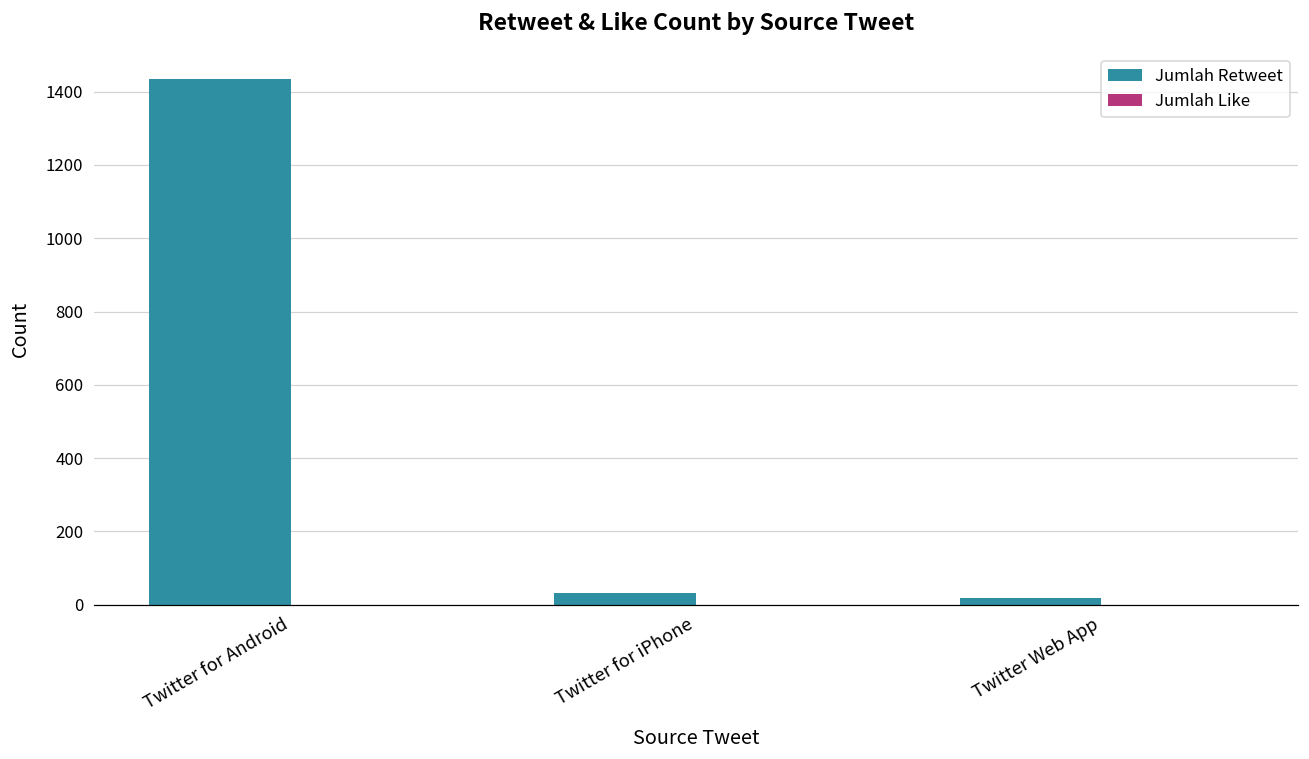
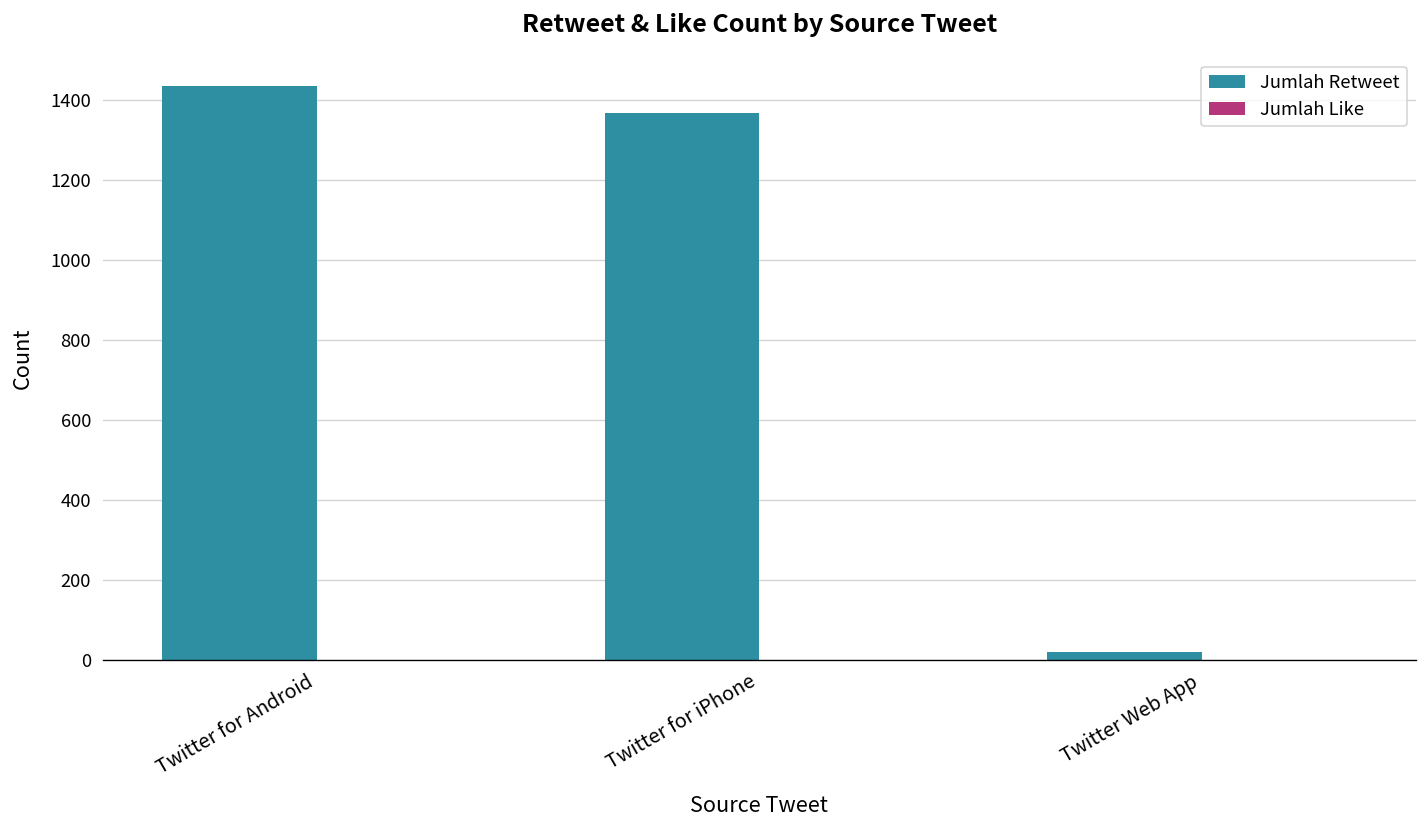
Jumlah Retweet, Twitter for iPhone: 30 -> 1370
